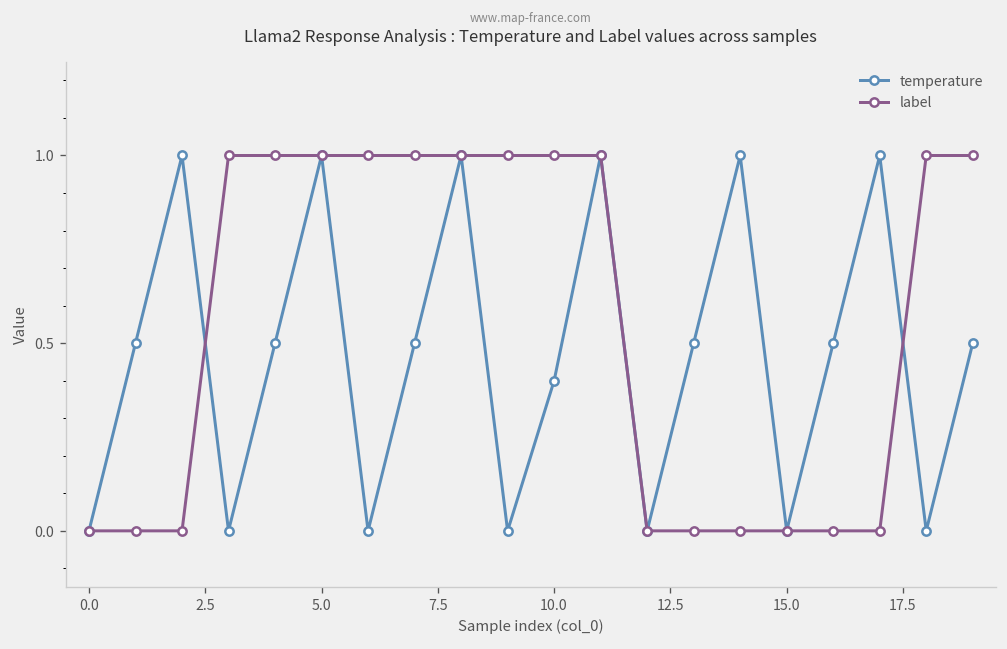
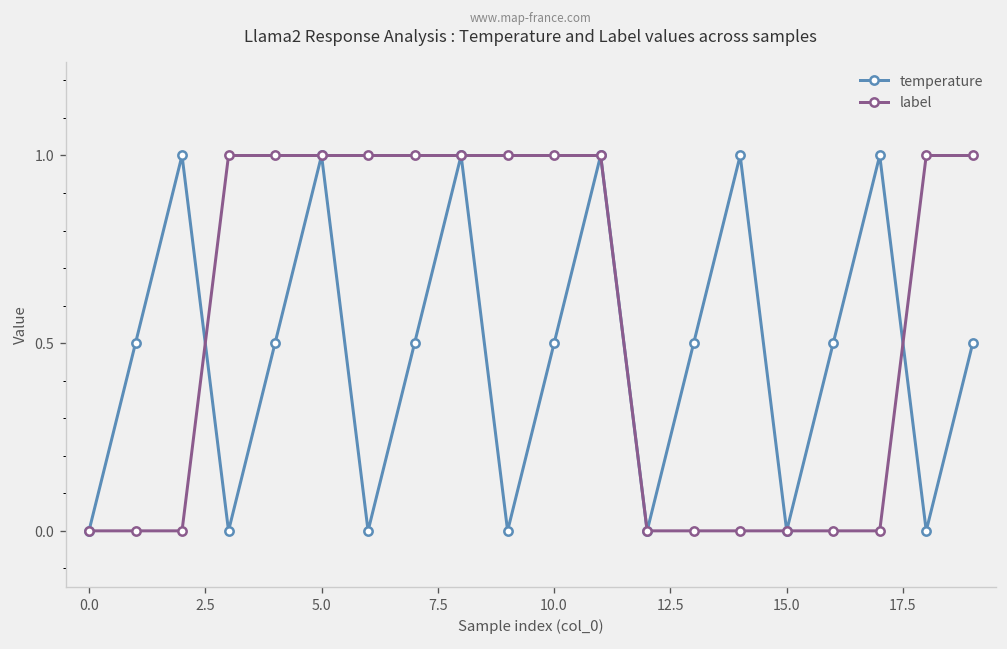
temperature, 10.0: 0.4 -> 0.5
